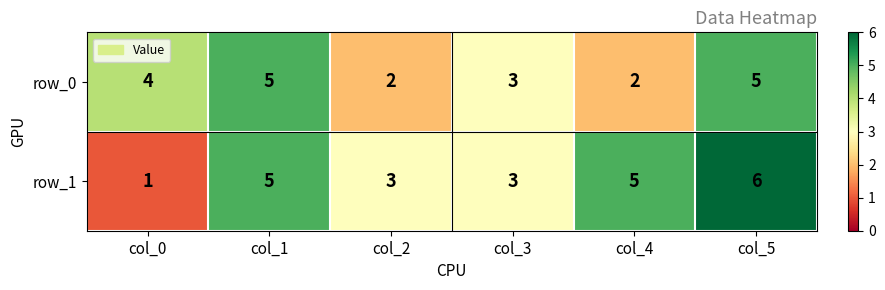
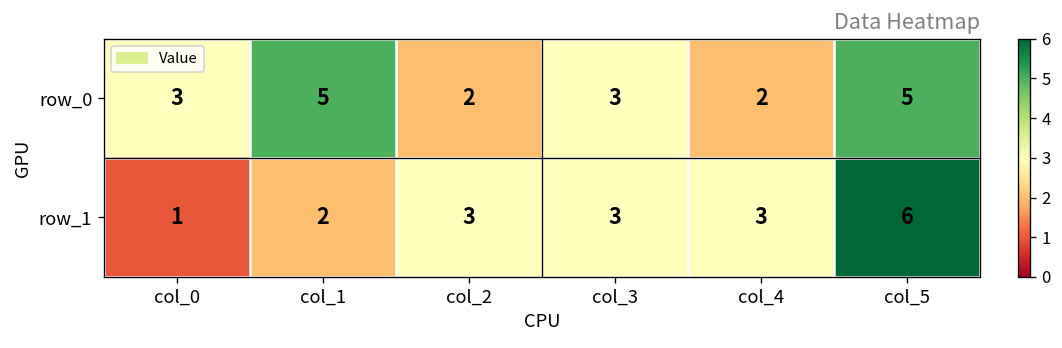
row_0, col_0: 4 -> 3
row_1, col_1: 5 -> 2
row_1, col_4: 5 -> 3
